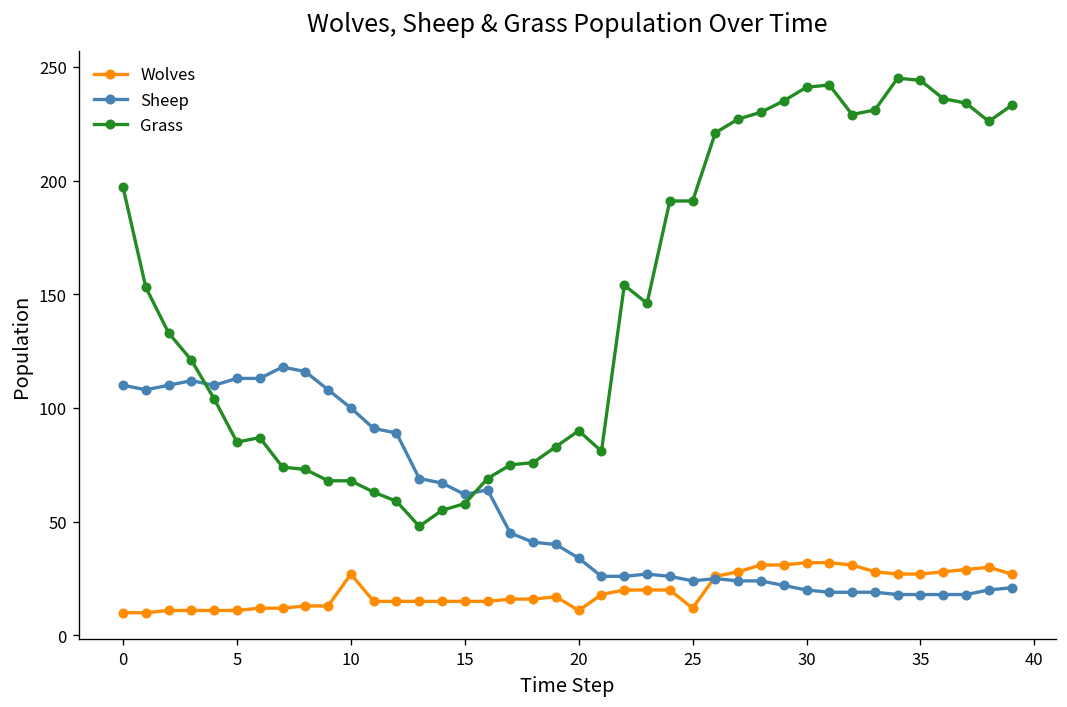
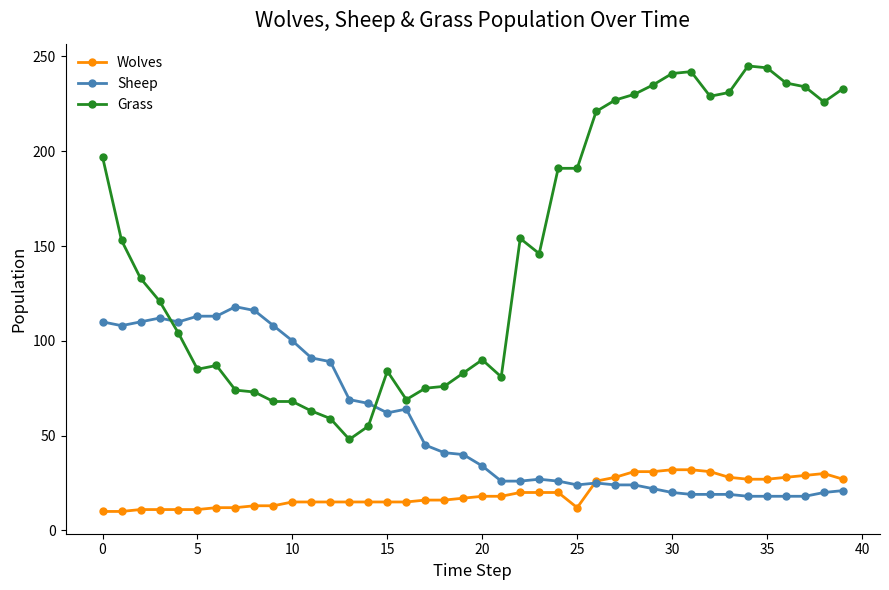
Wolves, 10: 27 -> 15
Grass, 15: 58 -> 84
Wolves, 20: 11 -> 18
